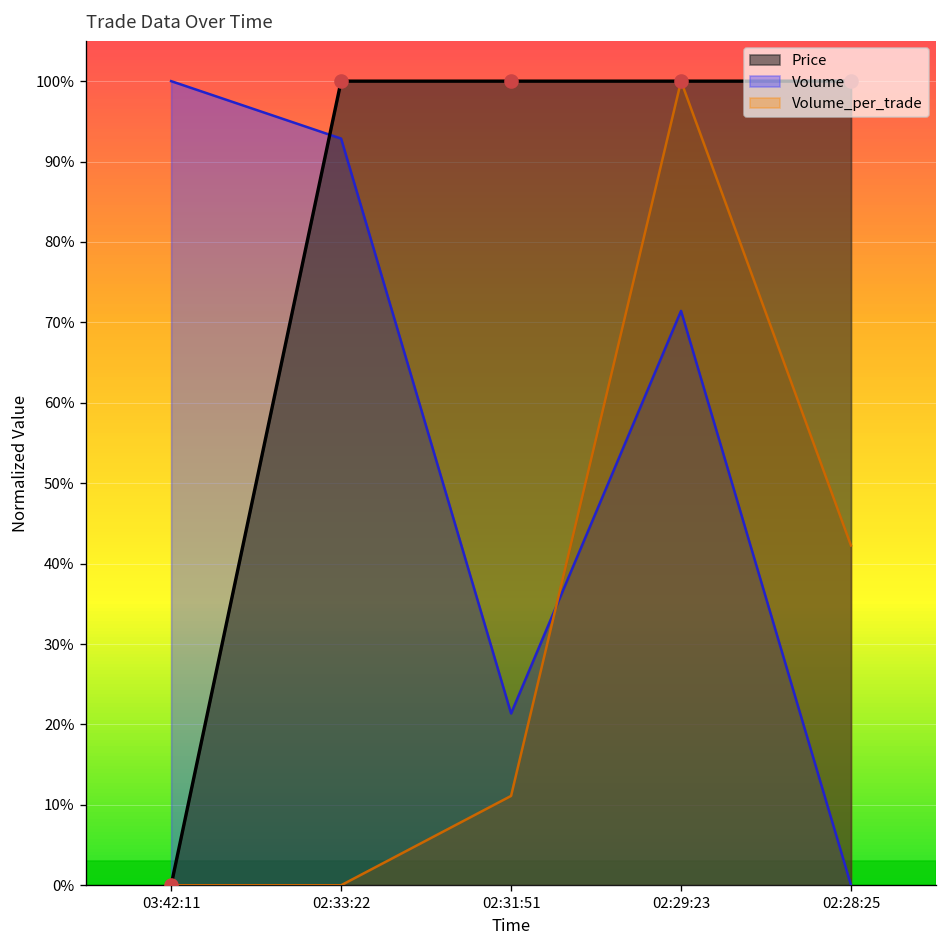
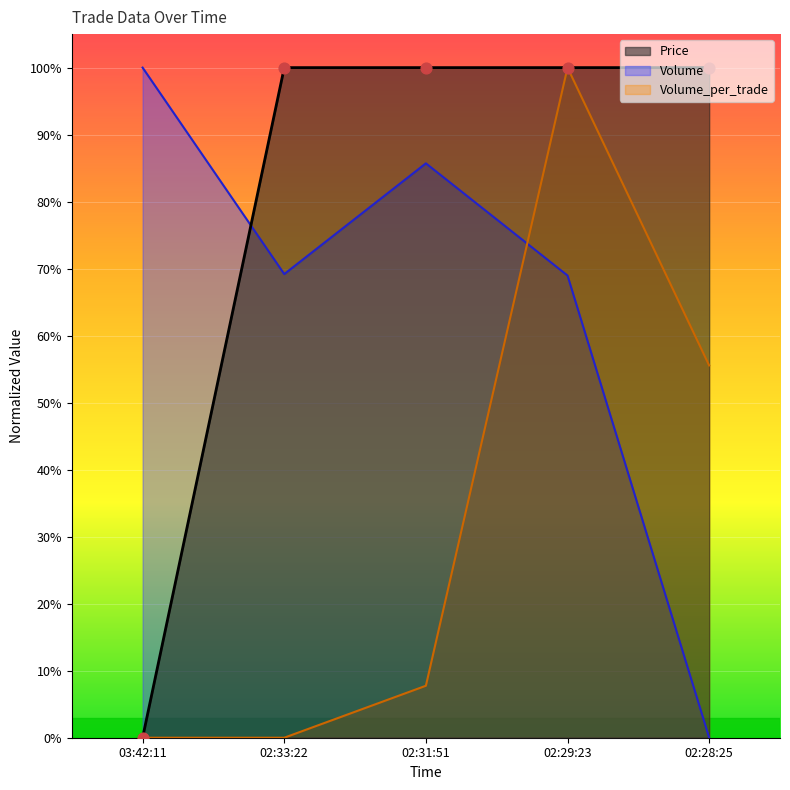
Volume, 02:33:22: 93% -> 69%
Volume, 02:31:51: 21% -> 86%
Volume_per_trade, 02:31:51: 11% -> 8%
Volume, 02:29:23: 71% -> 69%
Volume_per_trade, 02:28:25: 42% -> 56%
